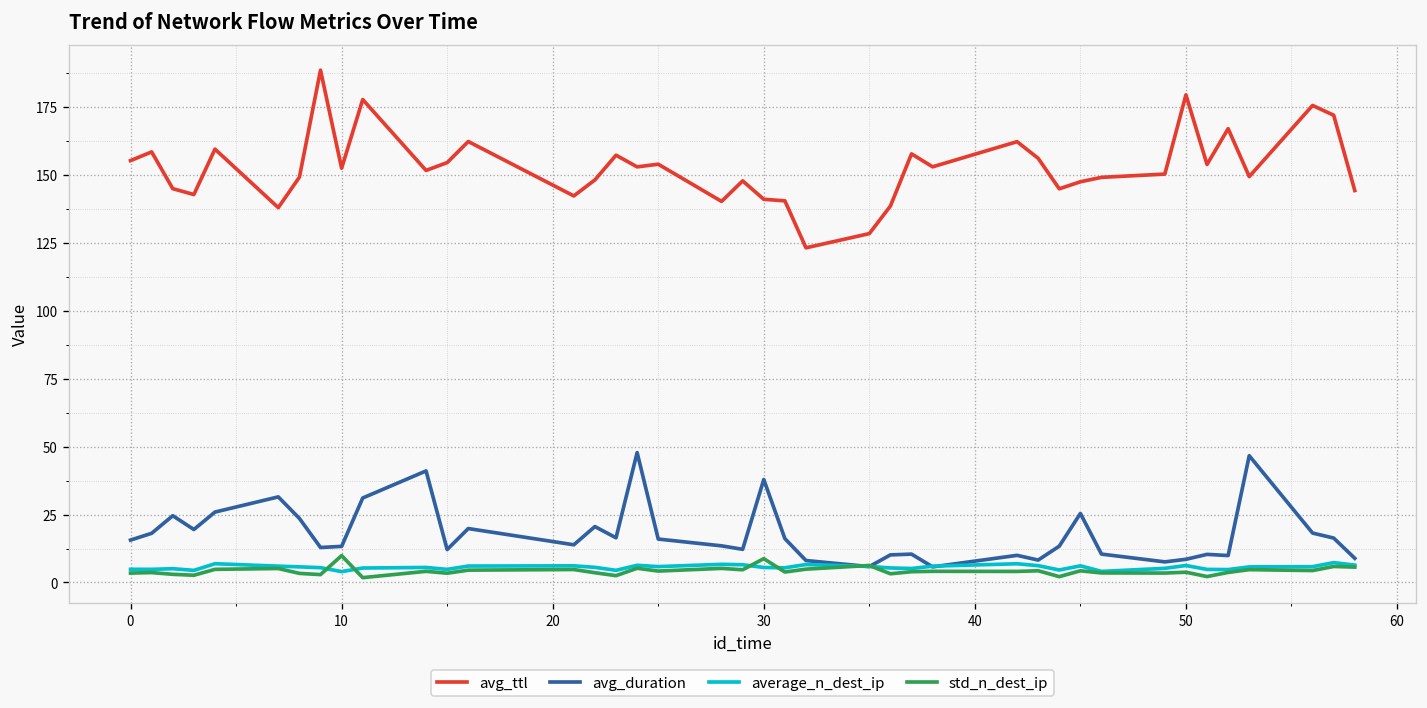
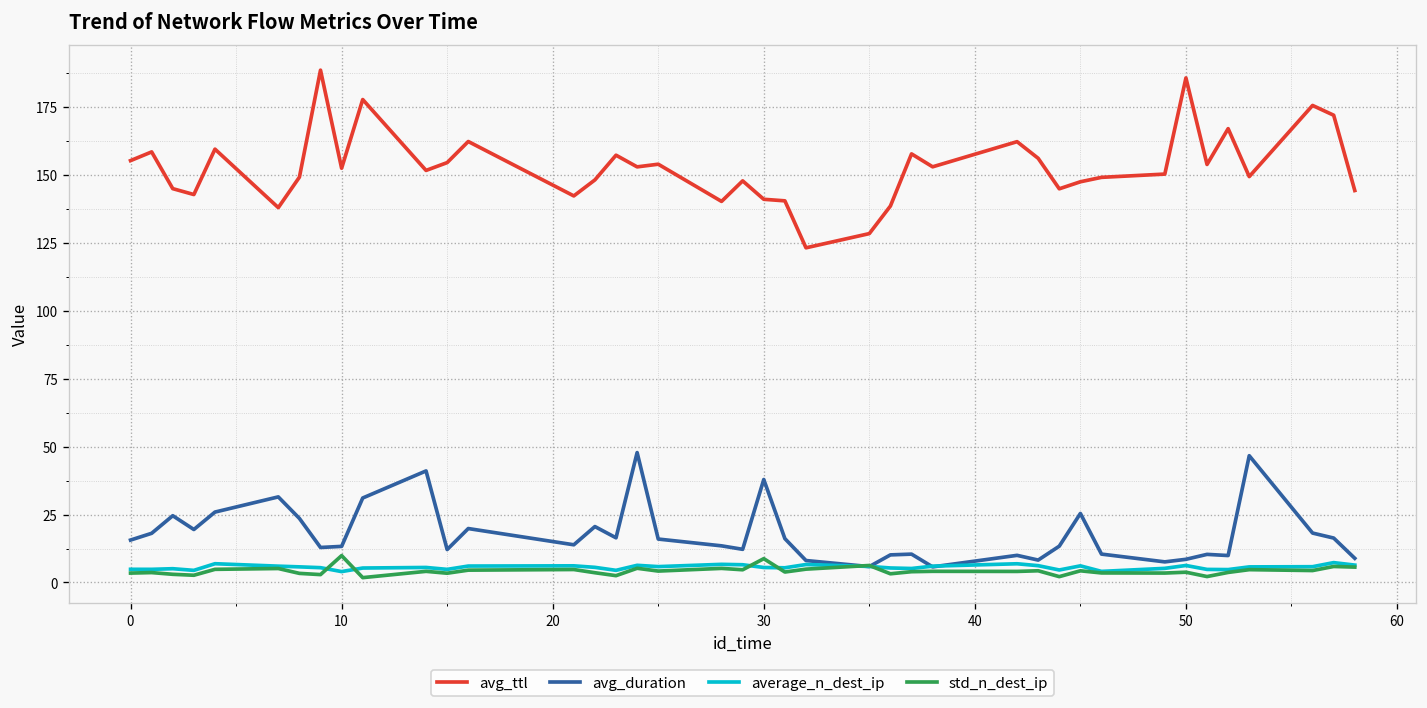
avg_ttl, 50: 180 -> 186
